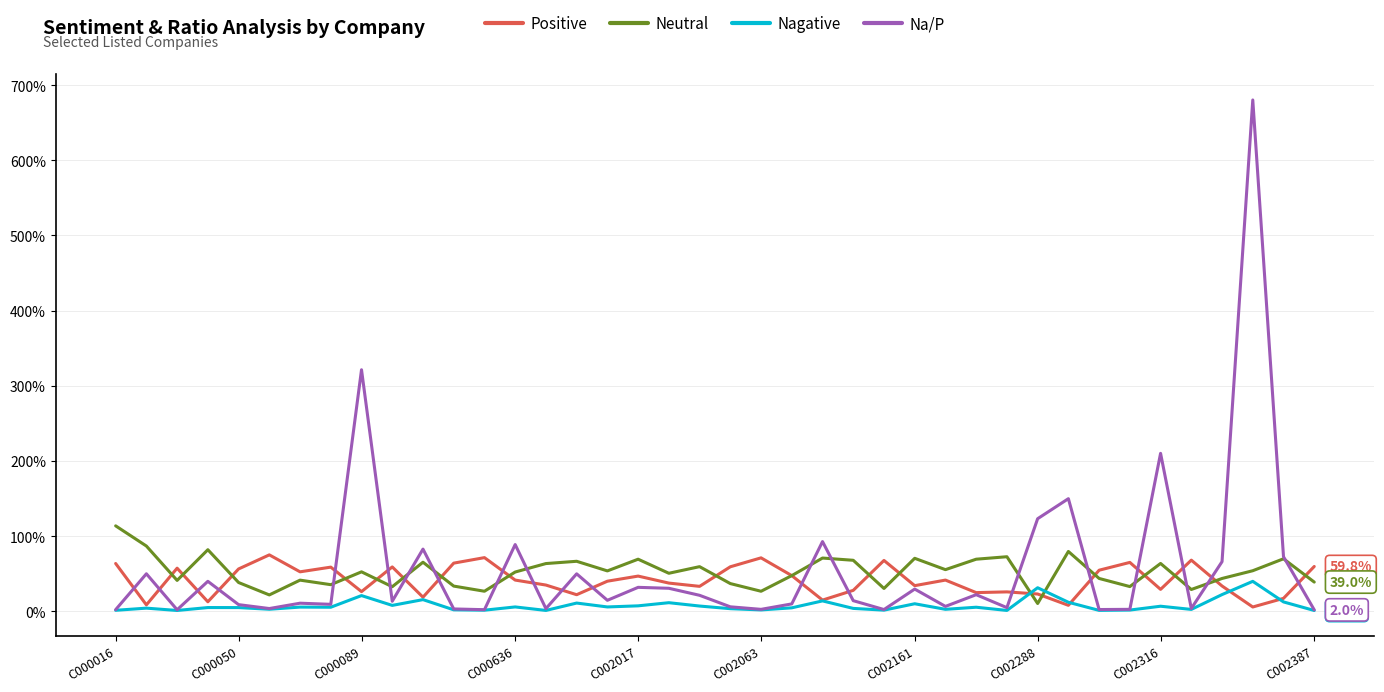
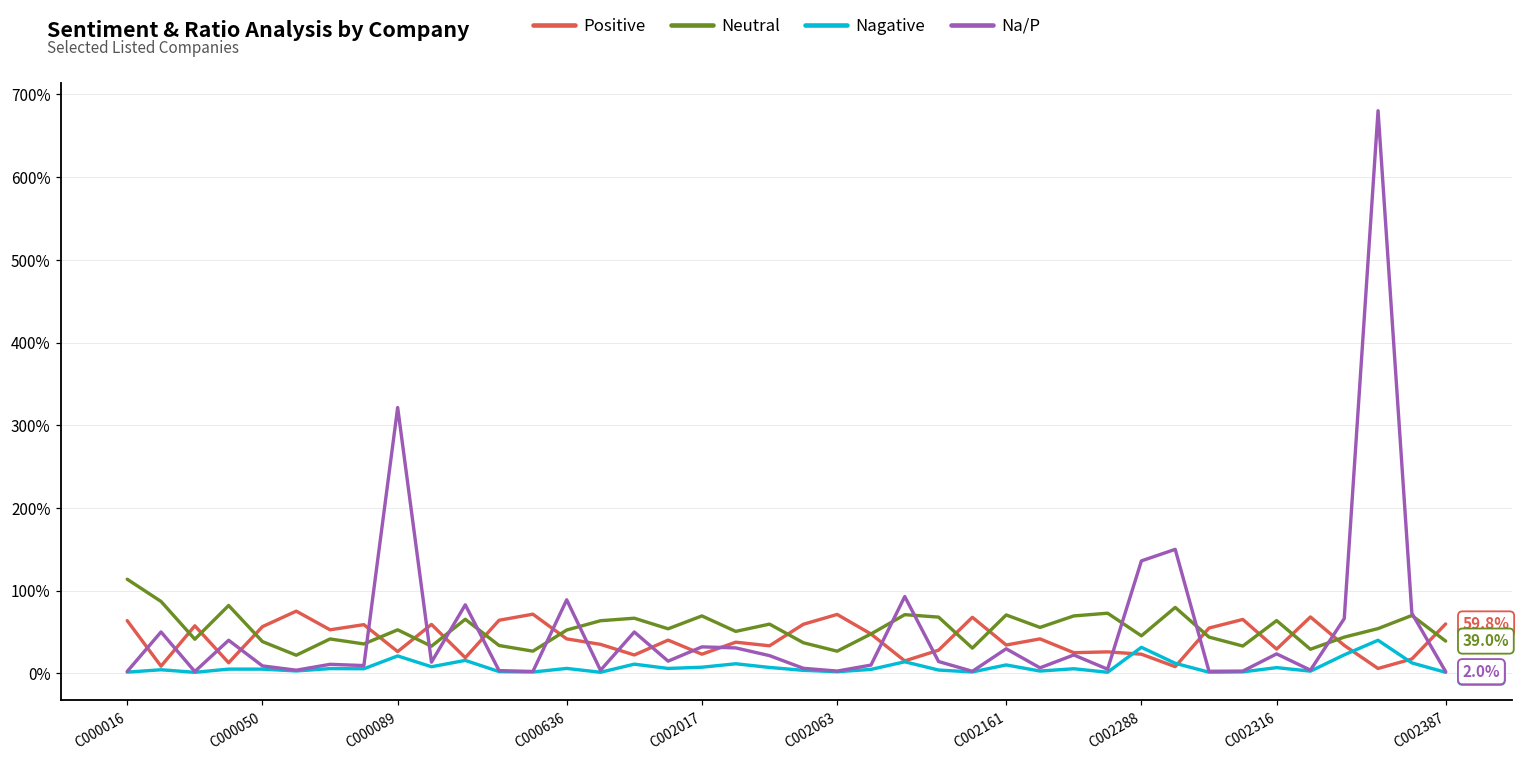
Positive, C002017: 50% -> 20%
Neutral, C002288: 10% -> 50%
Na/P, C002288: 120% -> 140%
Na/P, C002316: 210% -> 20%
